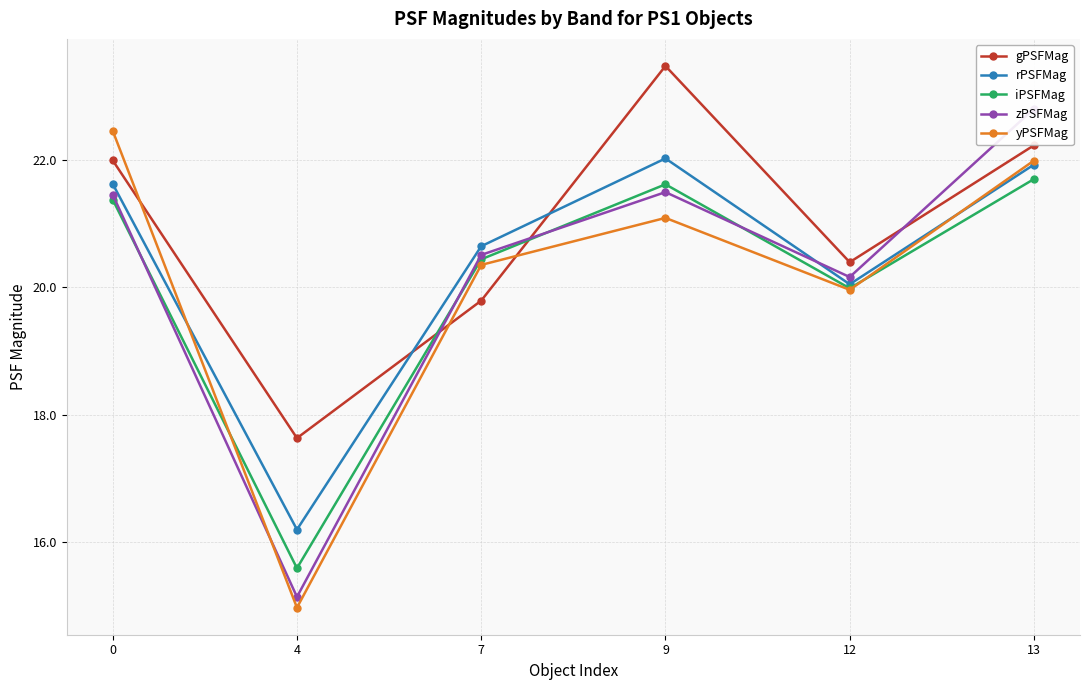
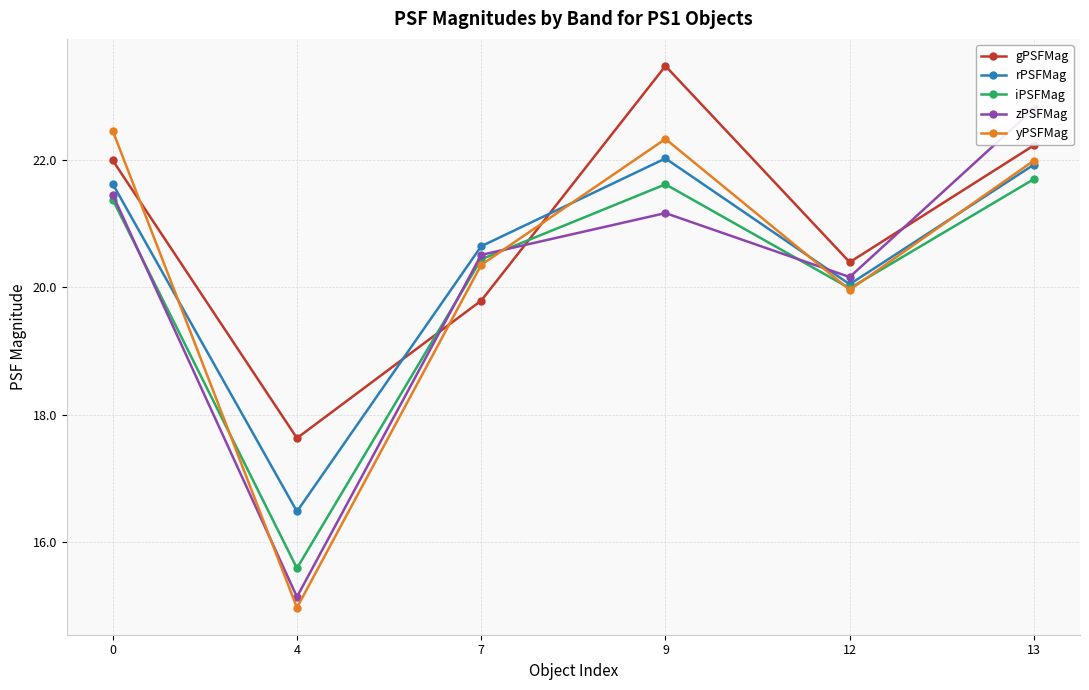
rPSFMag, 4: 16.2 -> 16.5
zPSFMag, 9: 21.5 -> 21.2
yPSFMag, 9: 21.1 -> 22.3
